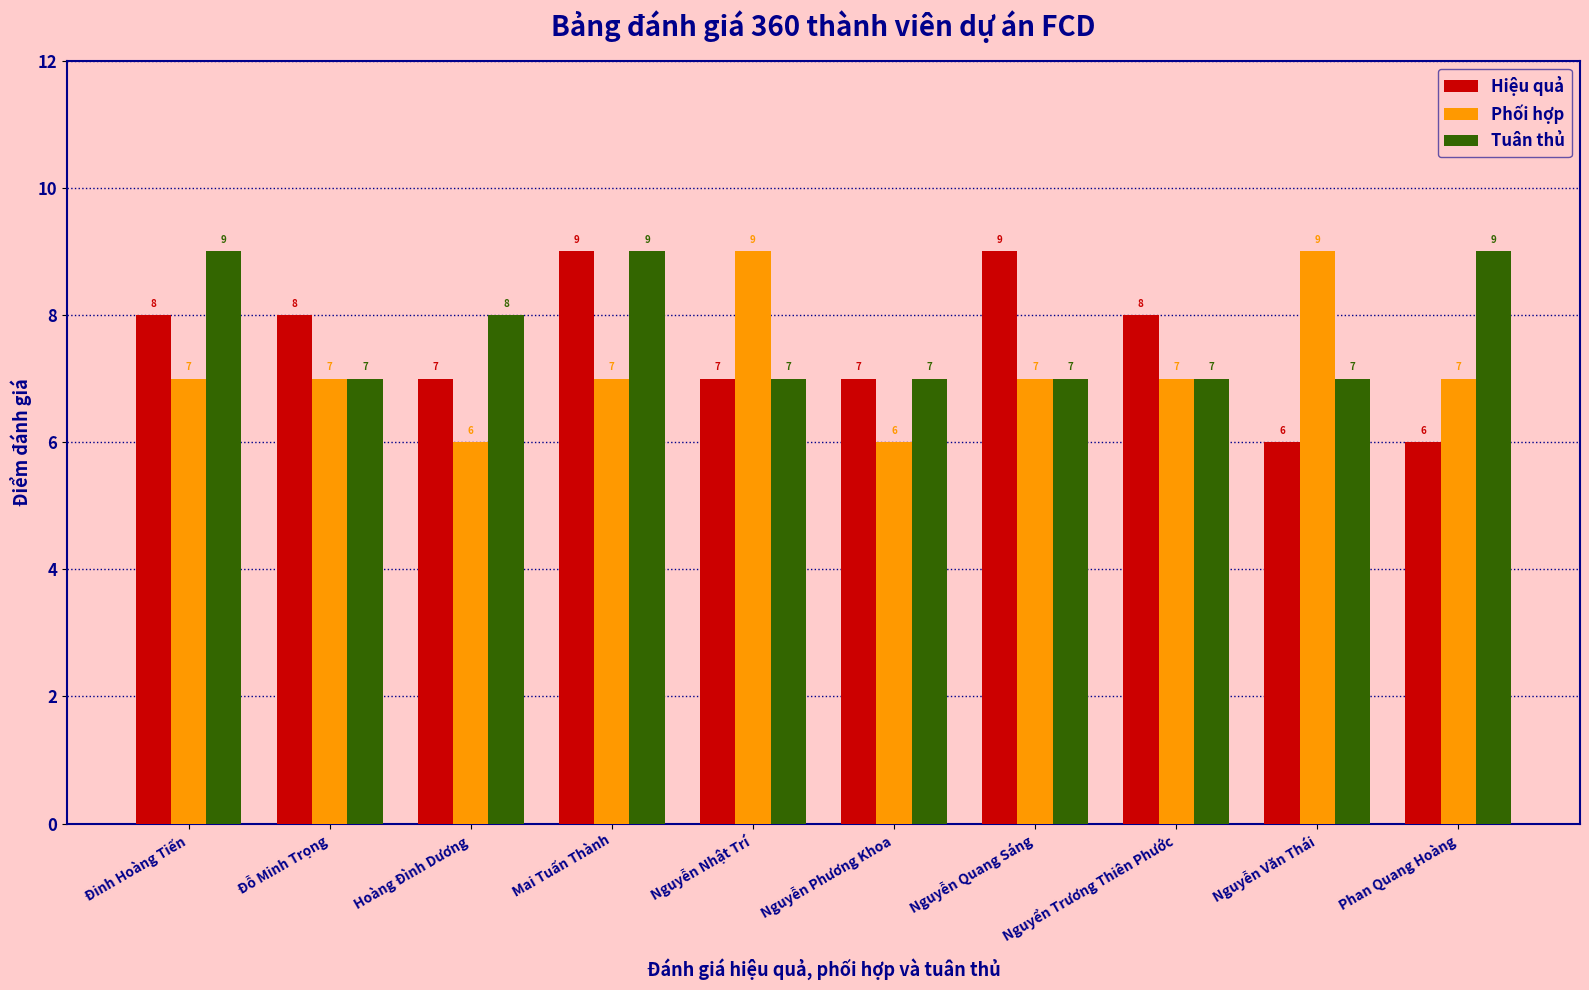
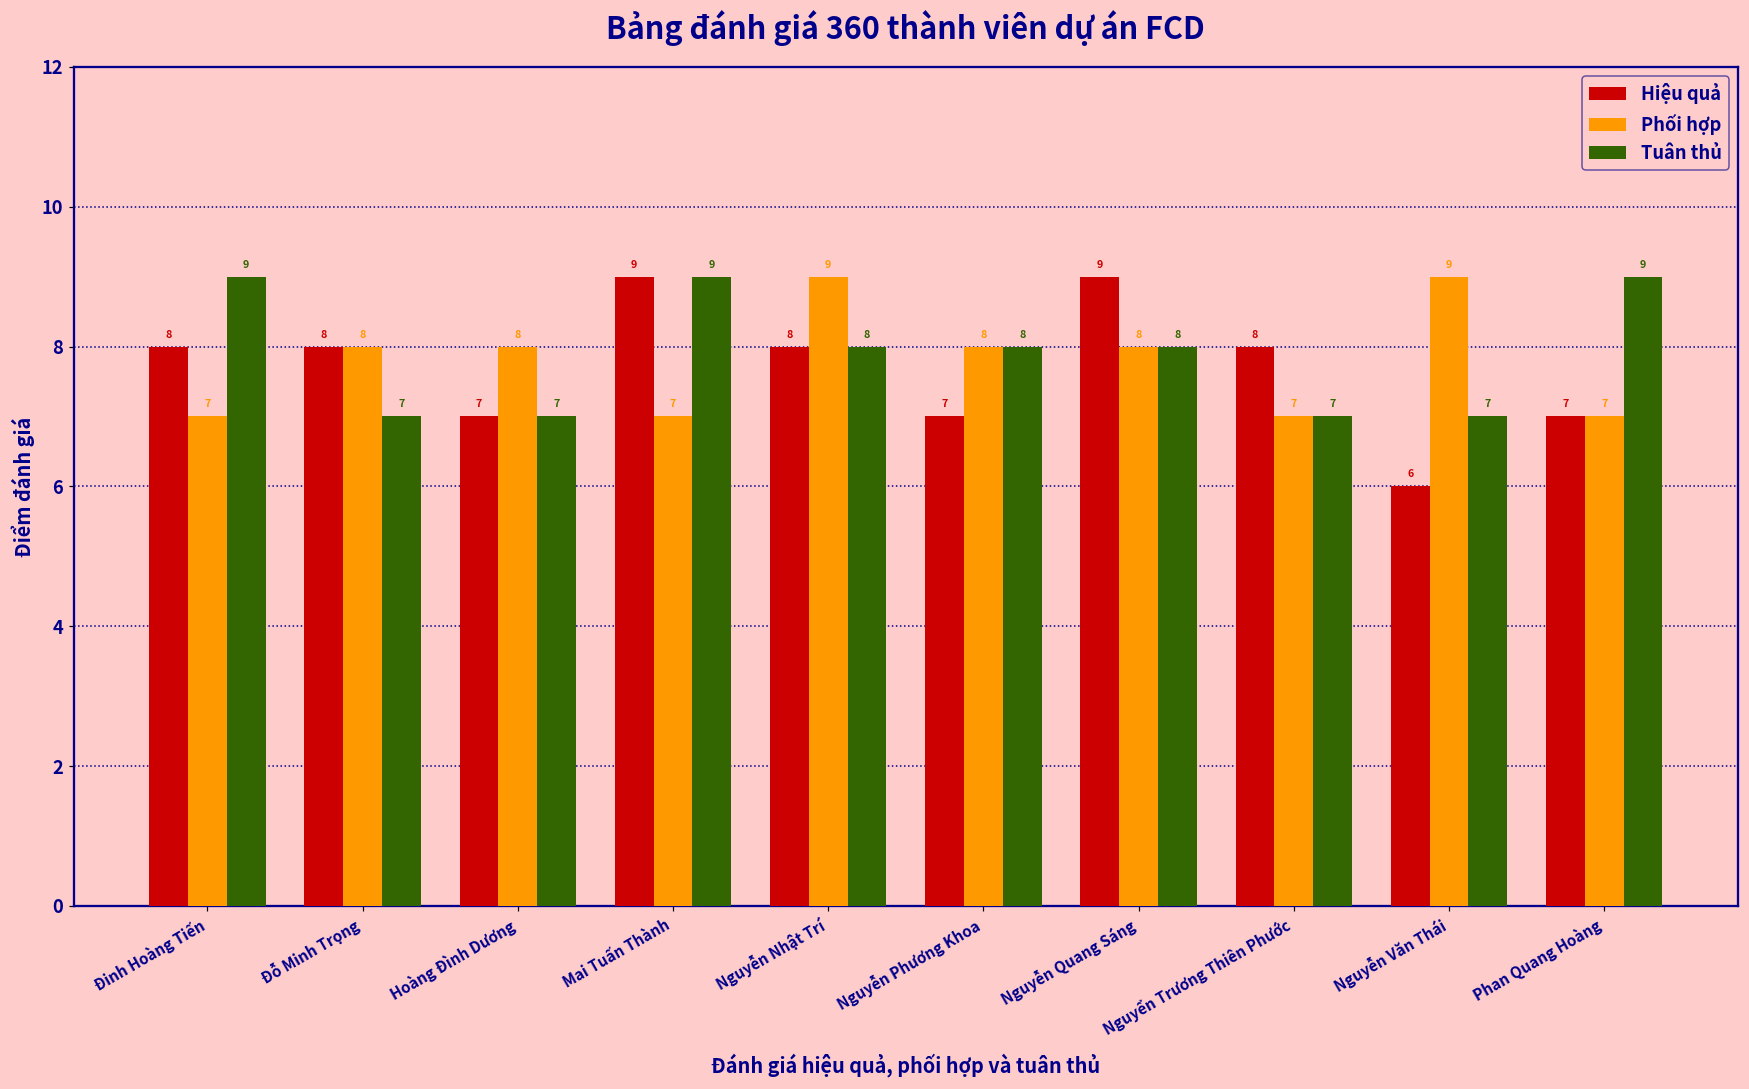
Phối hợp, Đỗ Minh Trọng: 7 -> 8
Phối hợp, Hoàng Đình Dương: 6 -> 8
Tuân thủ, Hoàng Đình Dương: 8 -> 7
Hiệu quả, Nguyễn Nhật Trí: 7 -> 8
Tuân thủ, Nguyễn Nhật Trí: 7 -> 8
Phối hợp, Nguyễn Phương Khoa: 6 -> 8
Tuân thủ, Nguyễn Phương Khoa: 7 -> 8
Phối hợp, Nguyễn Quang Sáng: 7 -> 8
Tuân thủ, Nguyễn Quang Sáng: 7 -> 8
Hiệu quả, Phan Quang Hoàng: 6 -> 7
